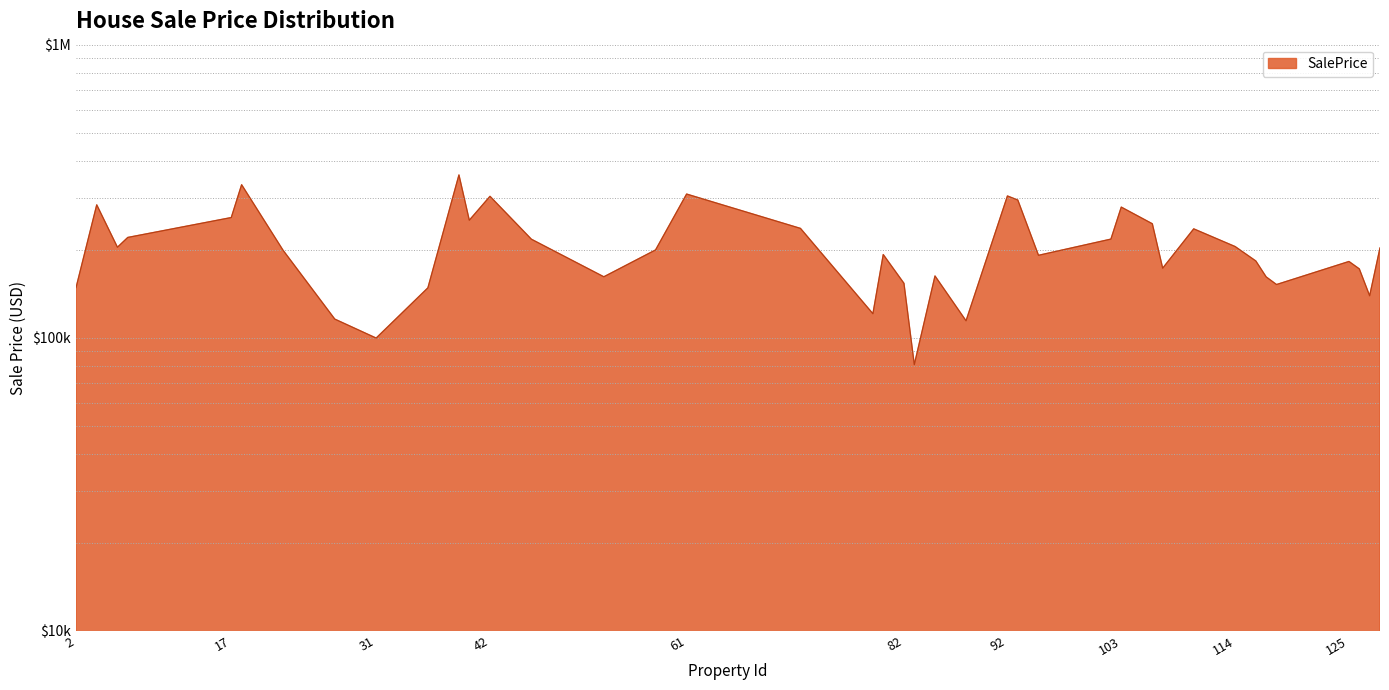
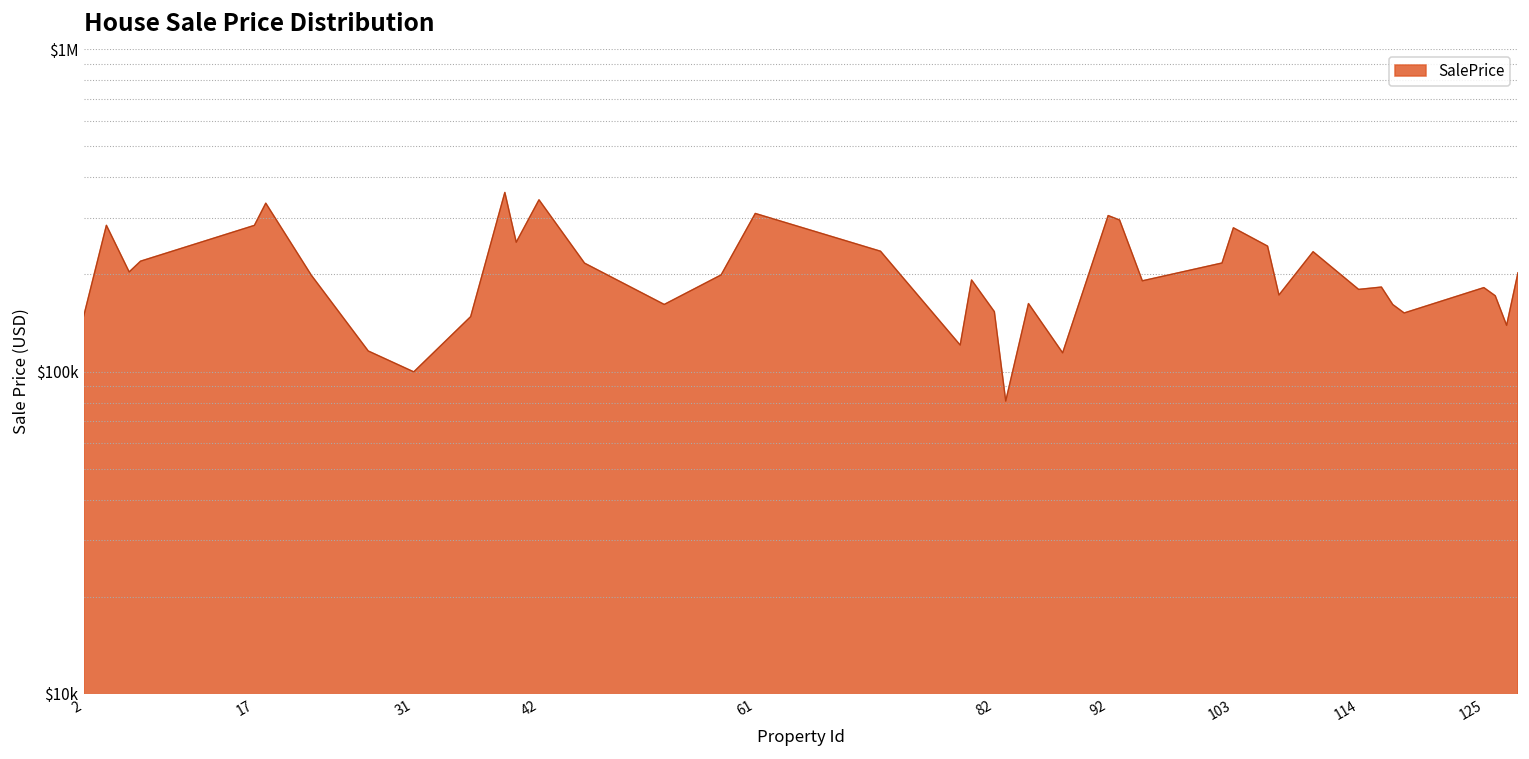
17: $260000 -> $280000
42: $300000 -> $340000
114: $200000 -> $180000
